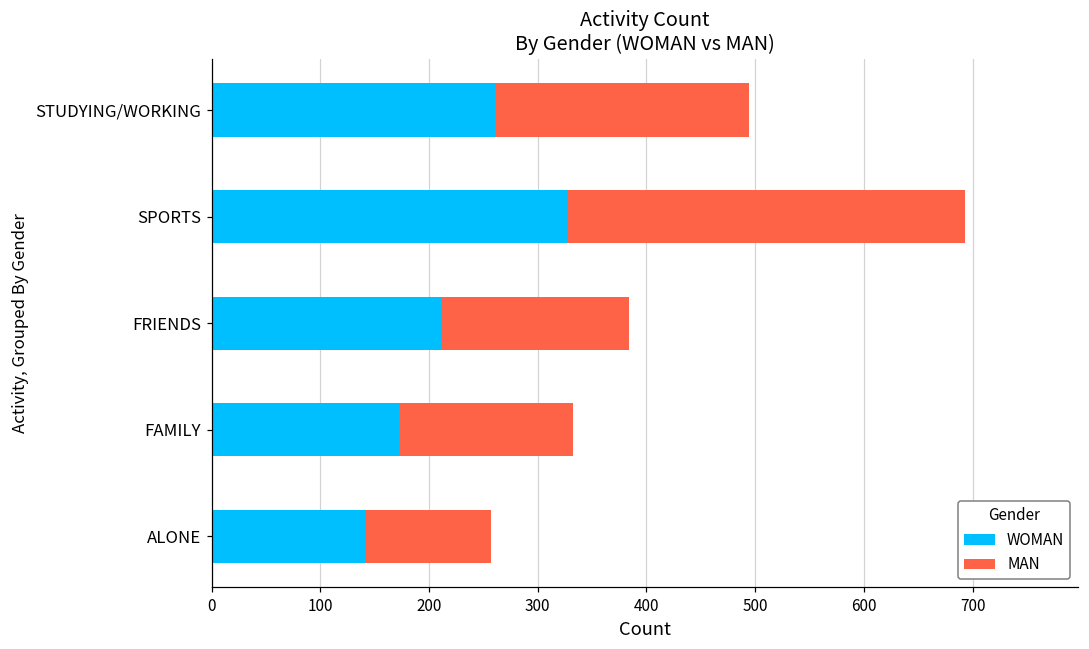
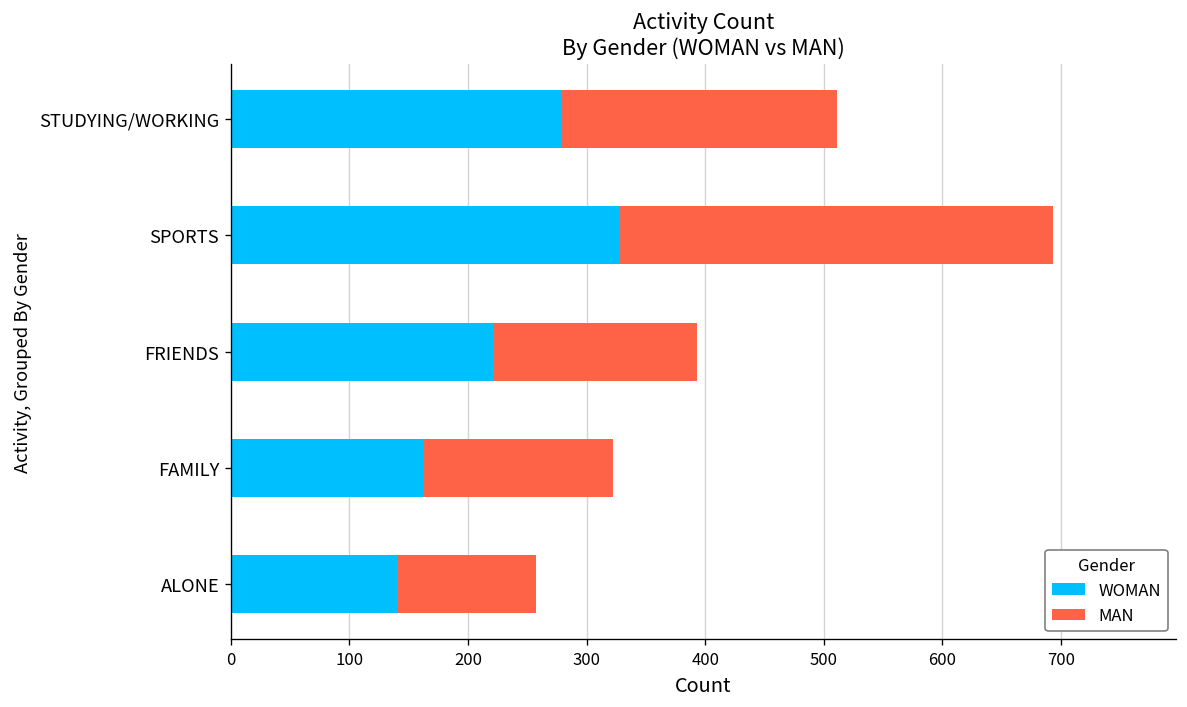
WOMAN, STUDYING/WORKING: 260 -> 280
WOMAN, FRIENDS: 210 -> 220
WOMAN, FAMILY: 170 -> 160
